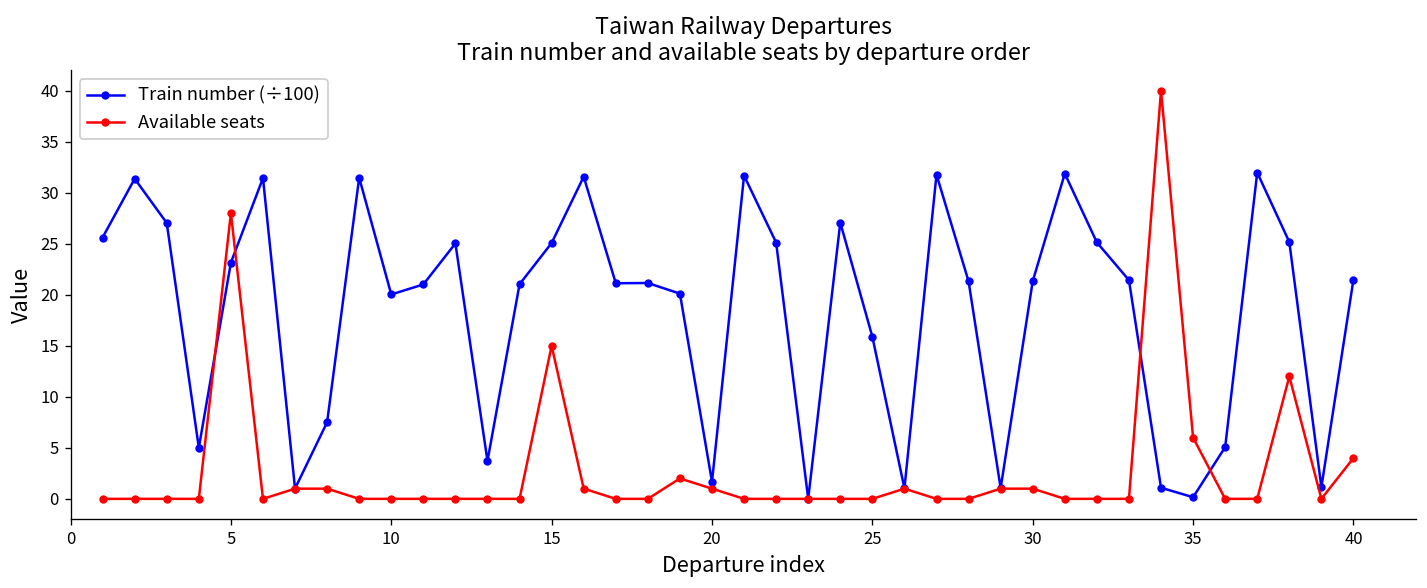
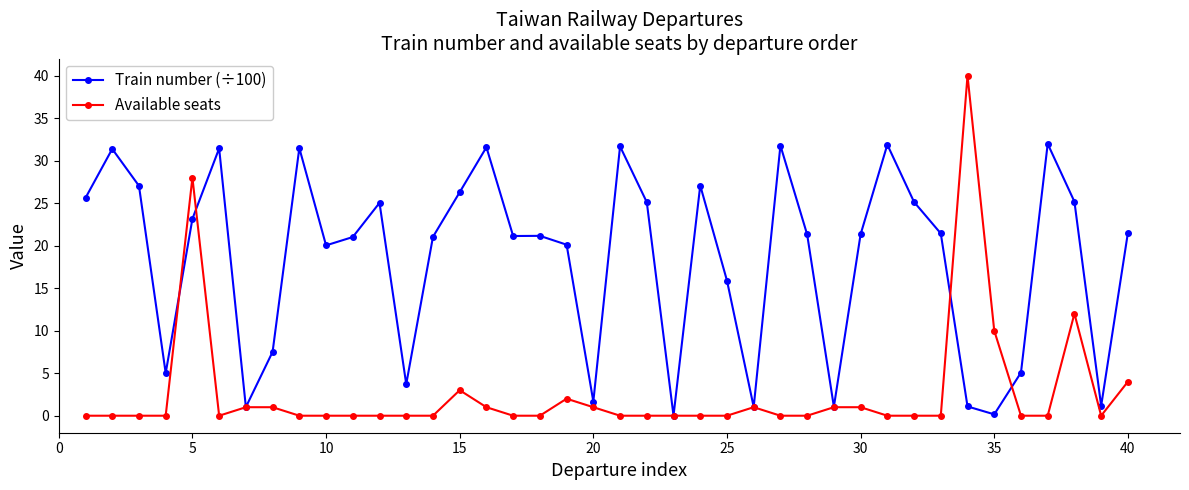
Train number (÷100), 15: 25 -> 26
Available seats, 15: 15 -> 3
Available seats, 35: 6 -> 10
